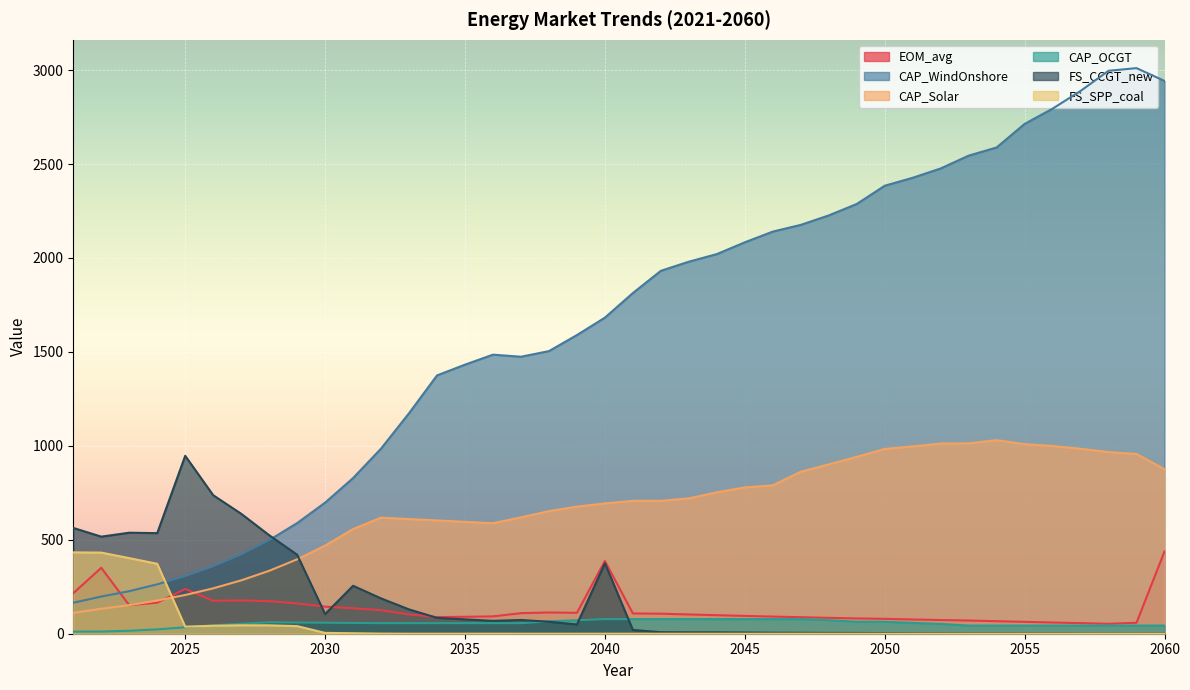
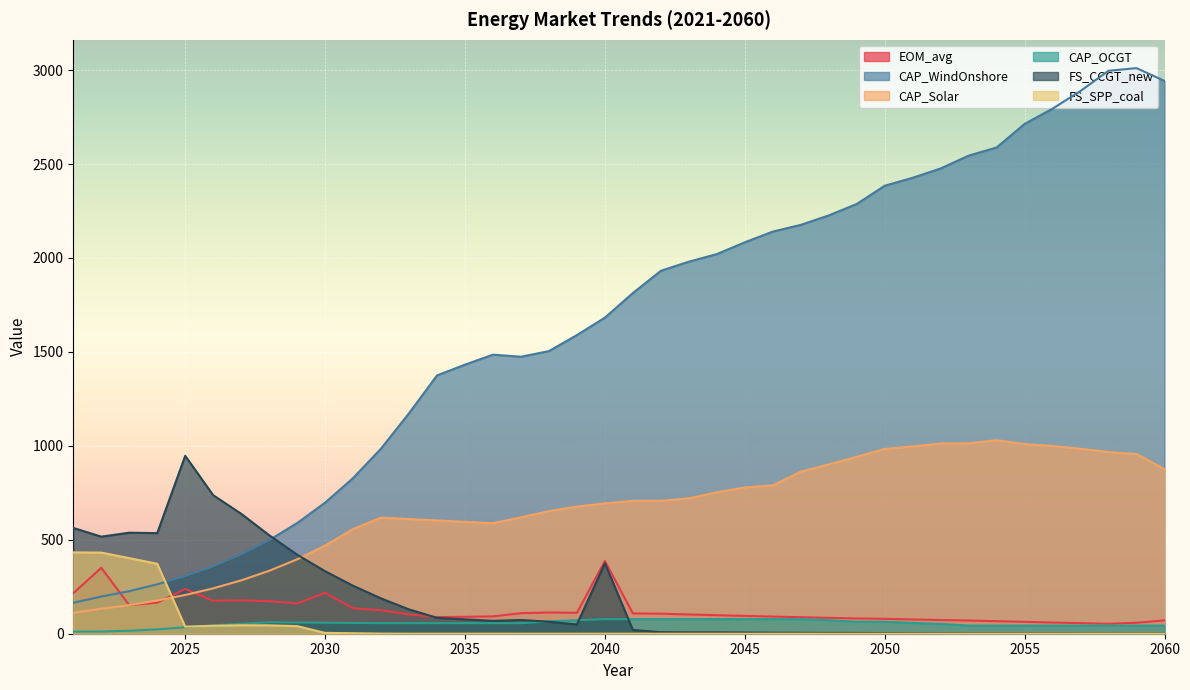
EOM_avg, 2030: 140 -> 220
FS_CCGT_new, 2030: 100 -> 330
EOM_avg, 2060: 440 -> 70
